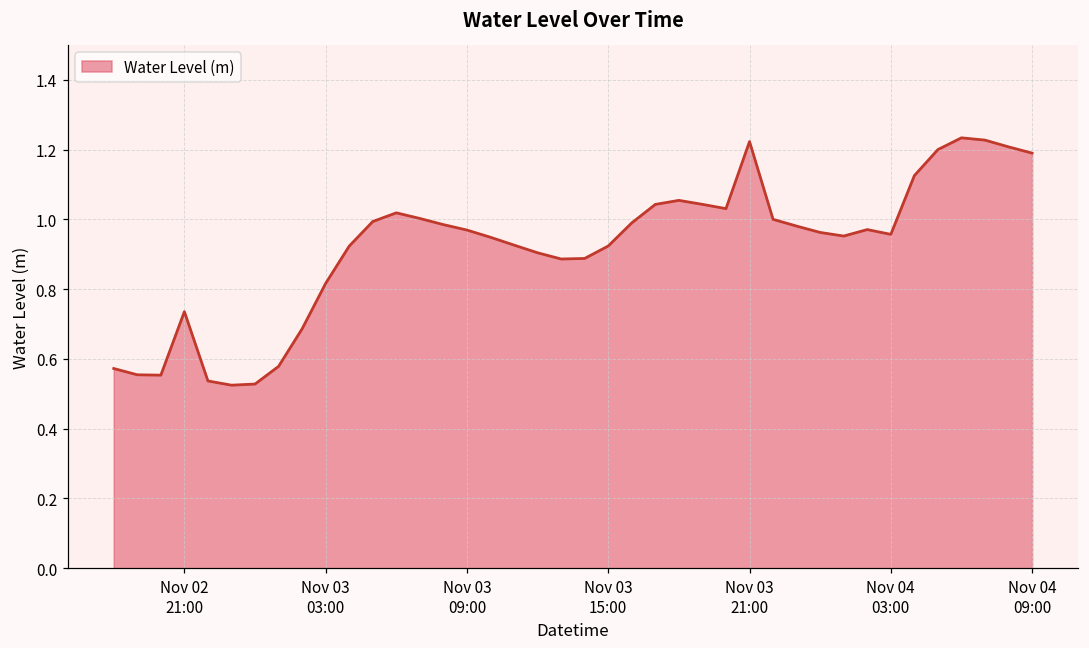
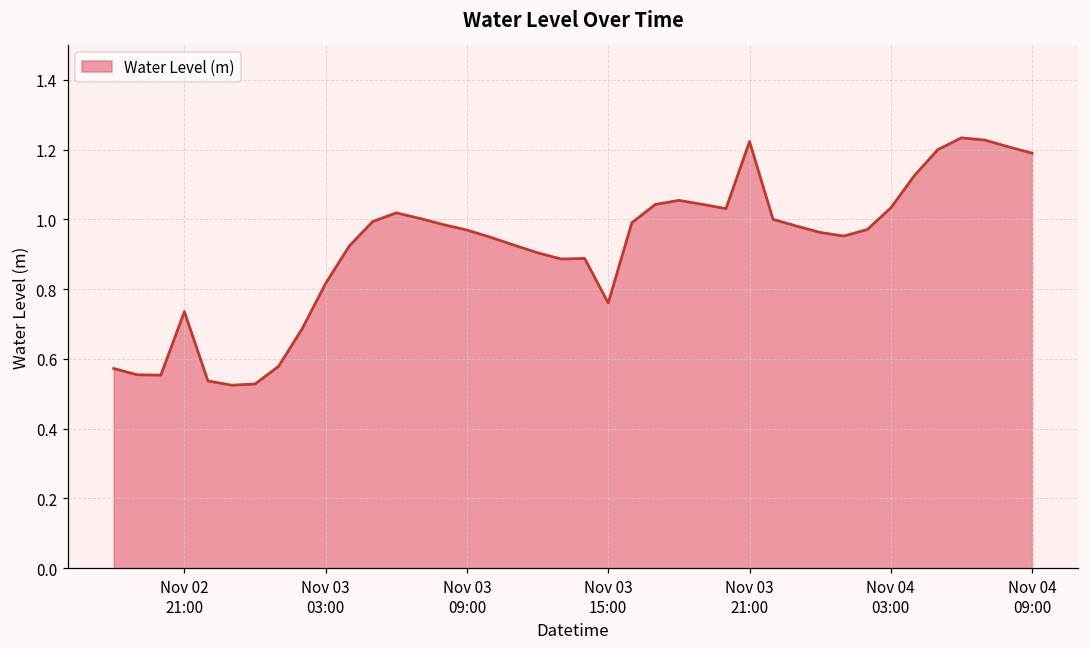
Nov 03 15:00: 0.92 -> 0.76
Nov 04 03:00: 0.96 -> 1.03
